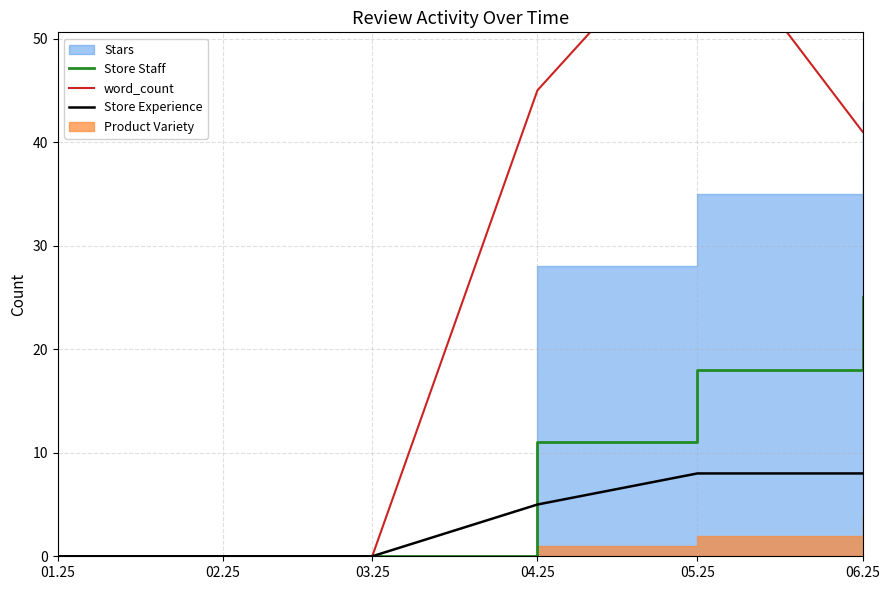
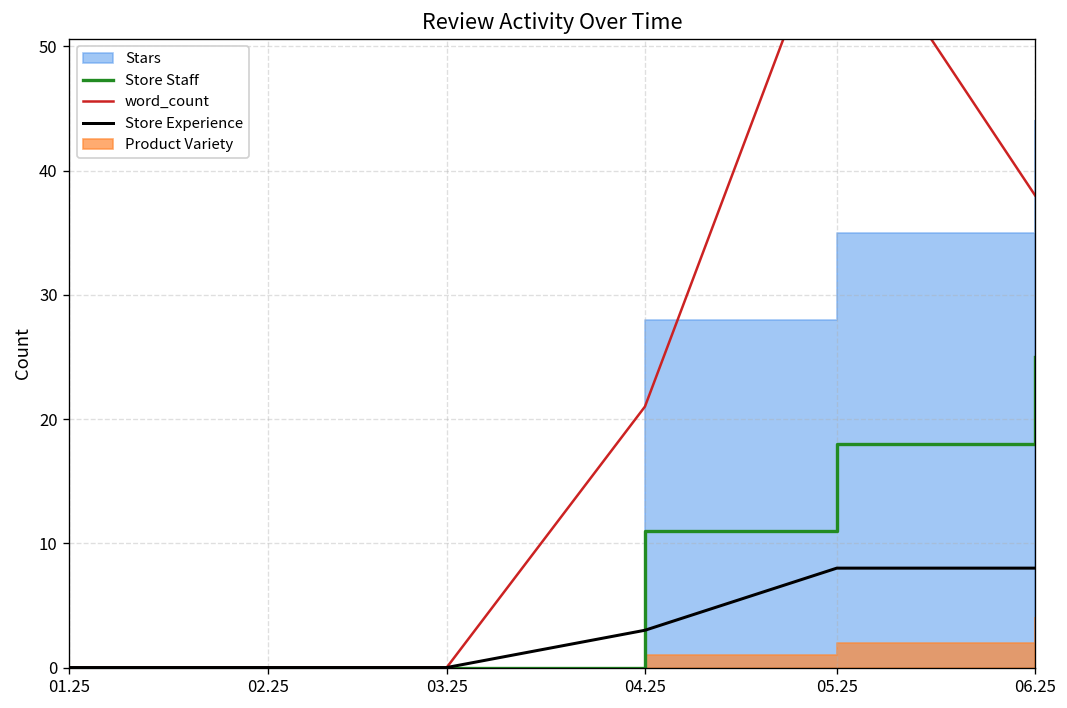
word_count, 04.25: 45 -> 21
Store Experience, 04.25: 5 -> 3
word_count, 06.25: 41 -> 38
